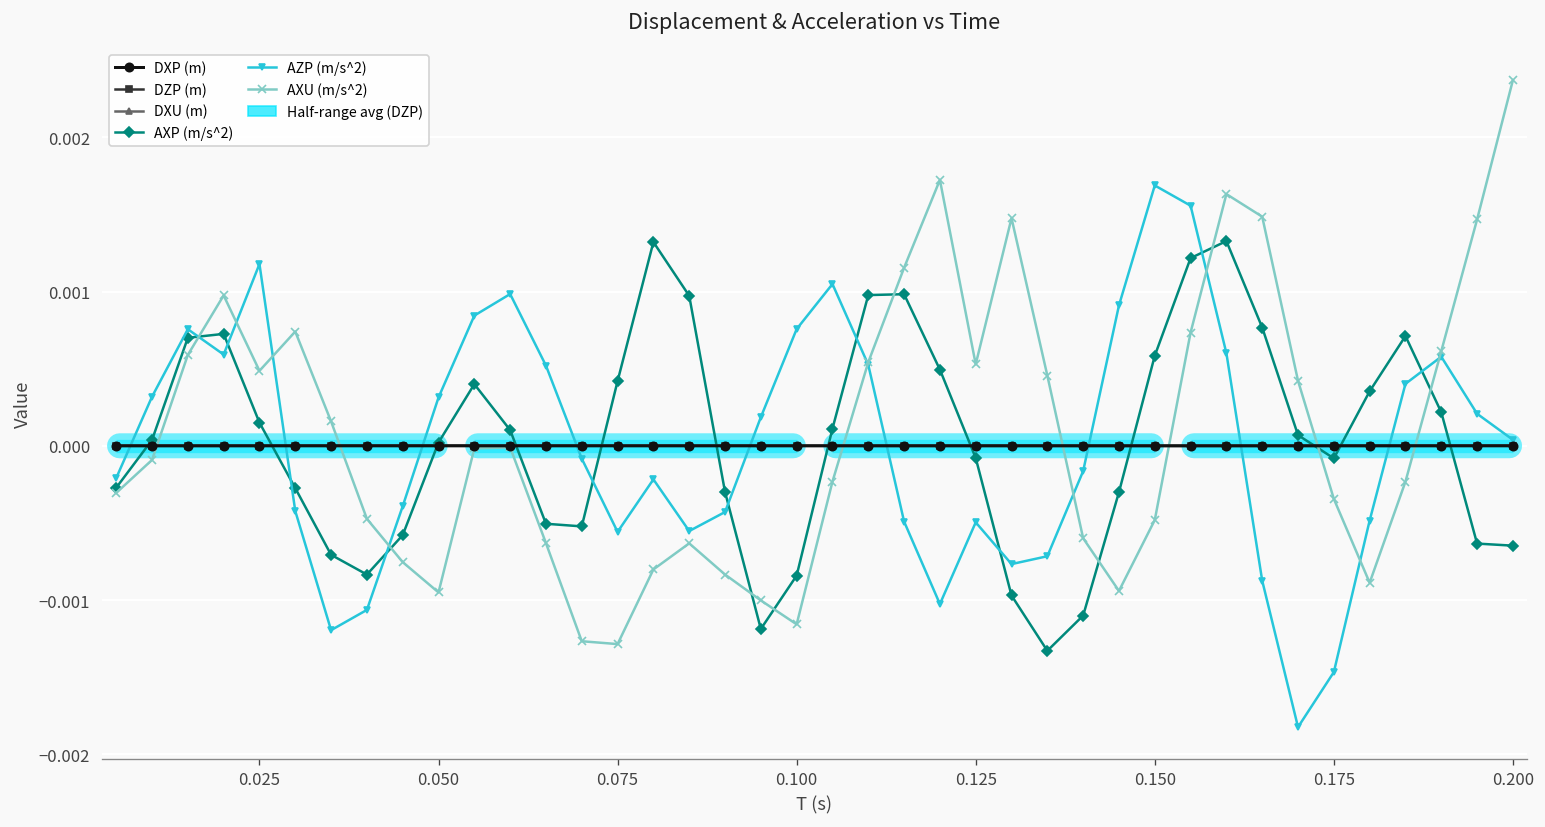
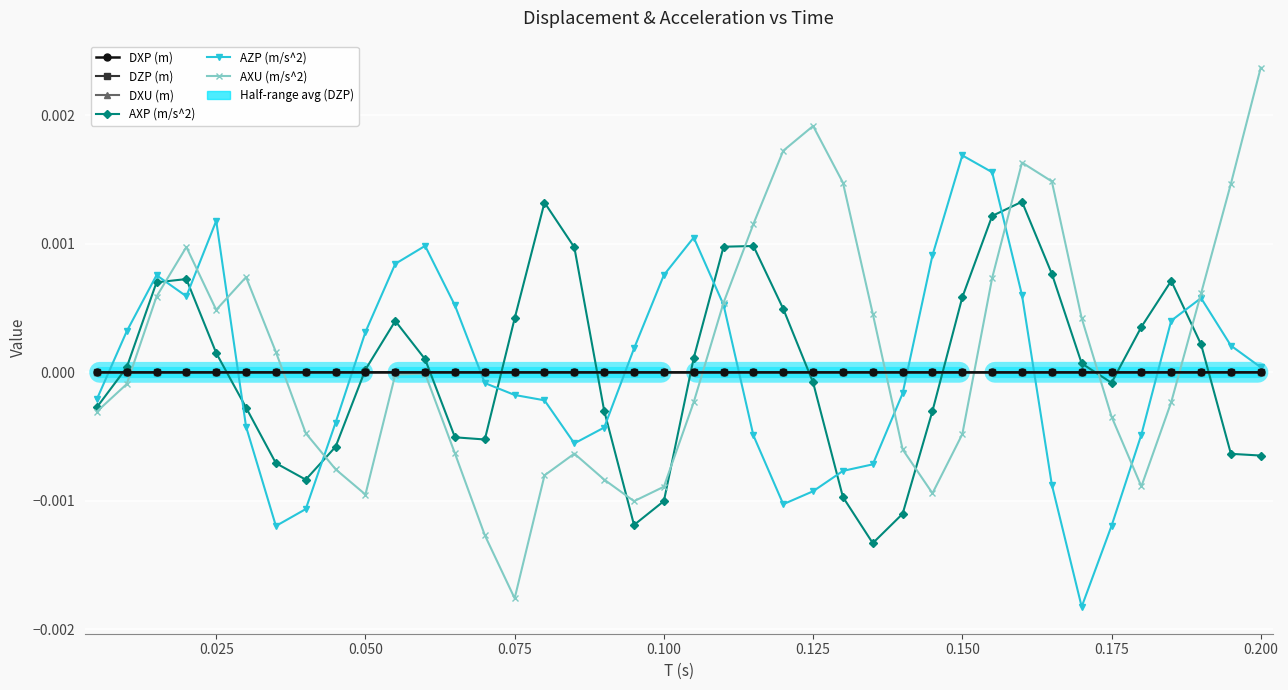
AZP (m/s^2), 0.075: -0.00056 -> -0.00018
AXU (m/s^2), 0.075: -0.00129 -> -0.00176
AXP (m/s^2), 0.100: -0.00084 -> -0.00100
AXU (m/s^2), 0.100: -0.00116 -> -0.00089
AZP (m/s^2), 0.125: -0.00050 -> -0.00092
AXU (m/s^2), 0.125: 0.00053 -> 0.00192
AZP (m/s^2), 0.175: -0.00147 -> -0.00119
